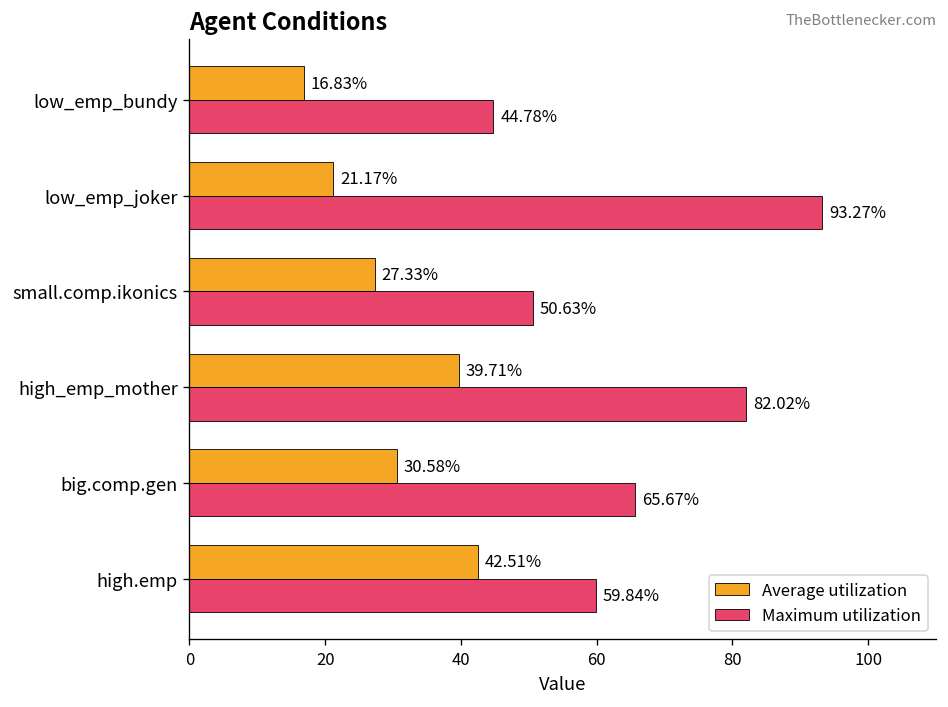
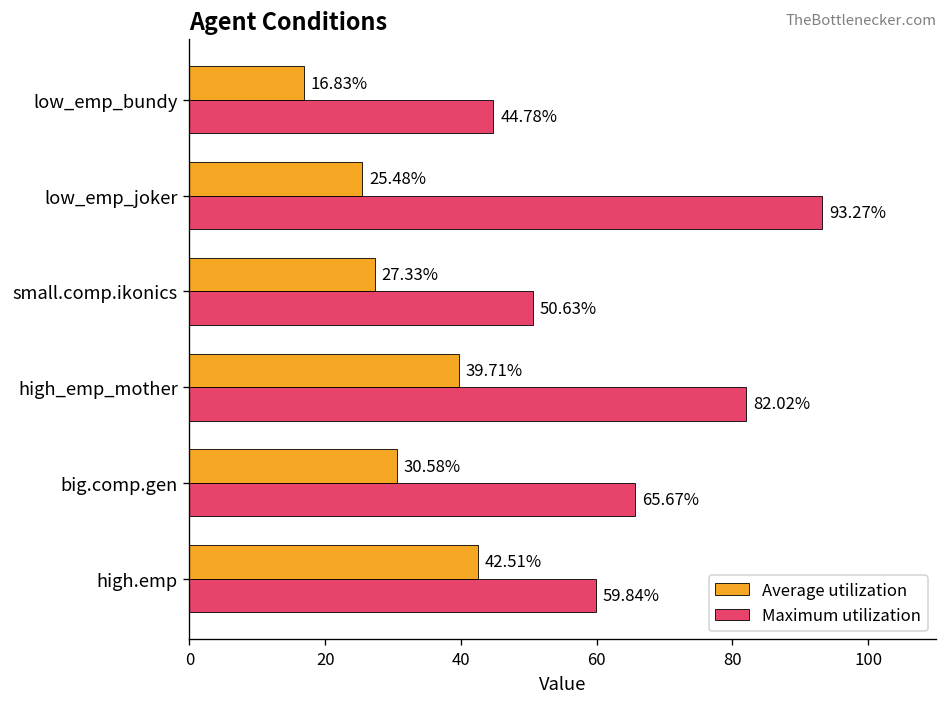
Average utilization, low_emp_joker: 21.17% -> 25.48%
